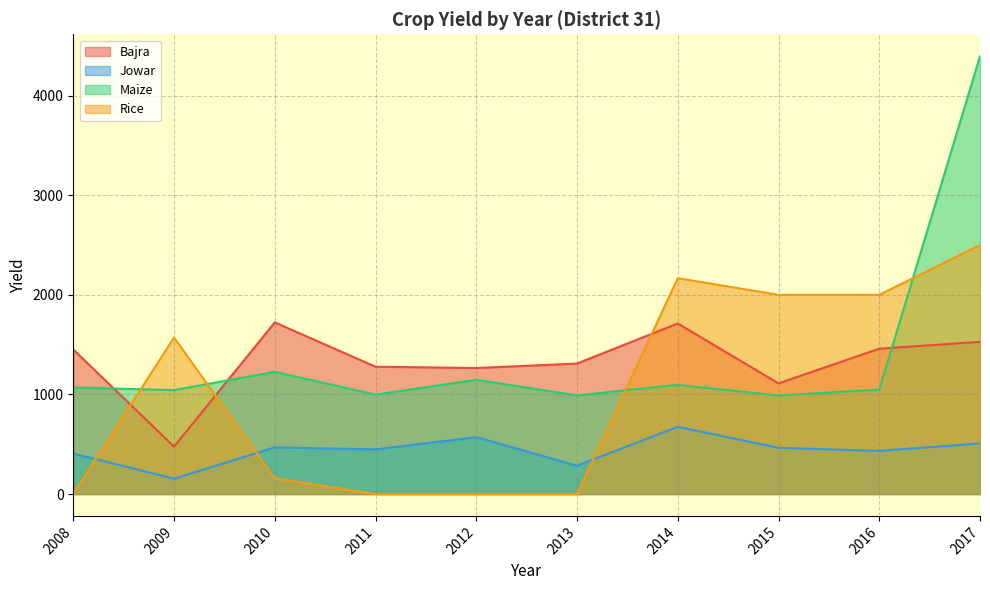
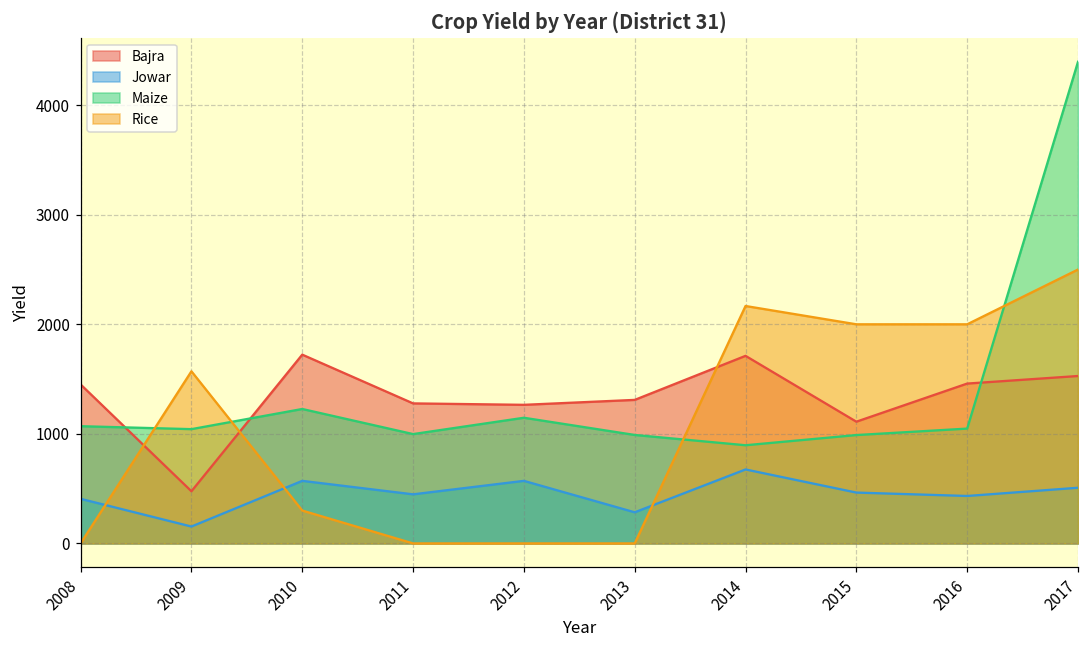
Jowar, 2010: 500 -> 600
Rice, 2010: 200 -> 300
Maize, 2014: 1100 -> 900
